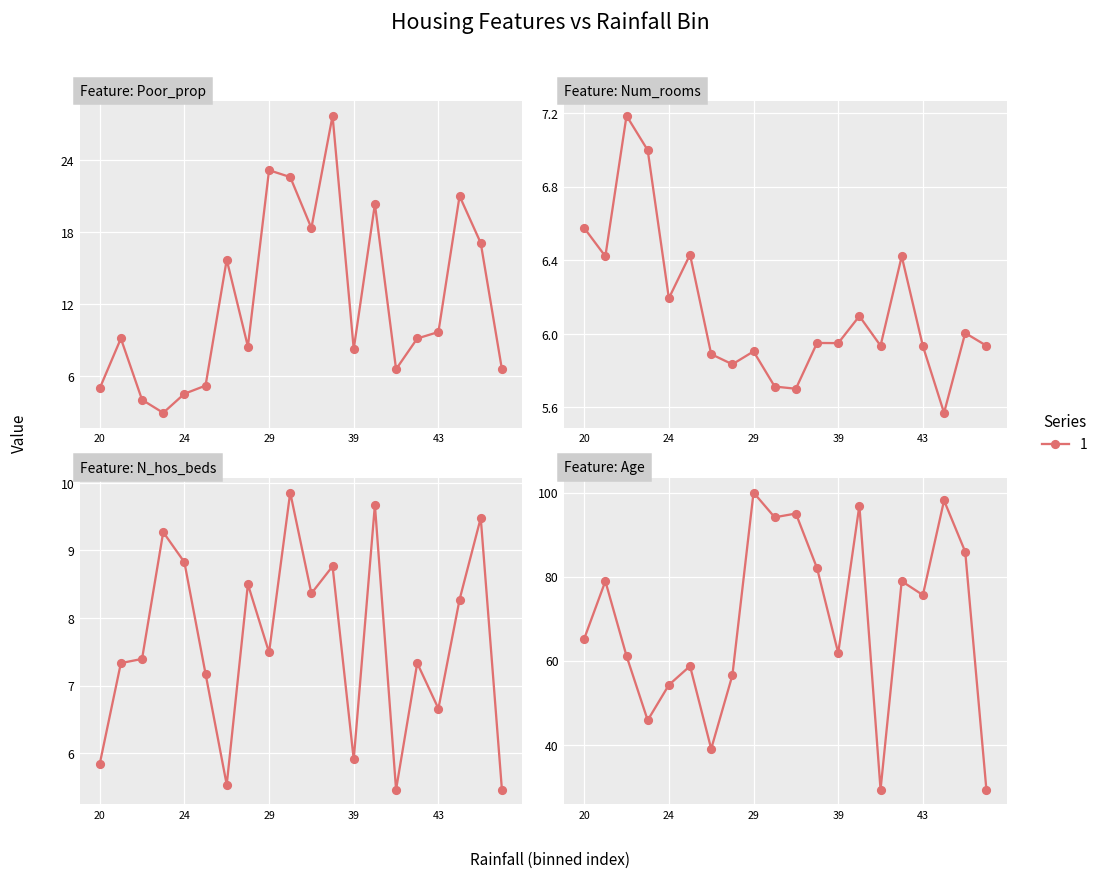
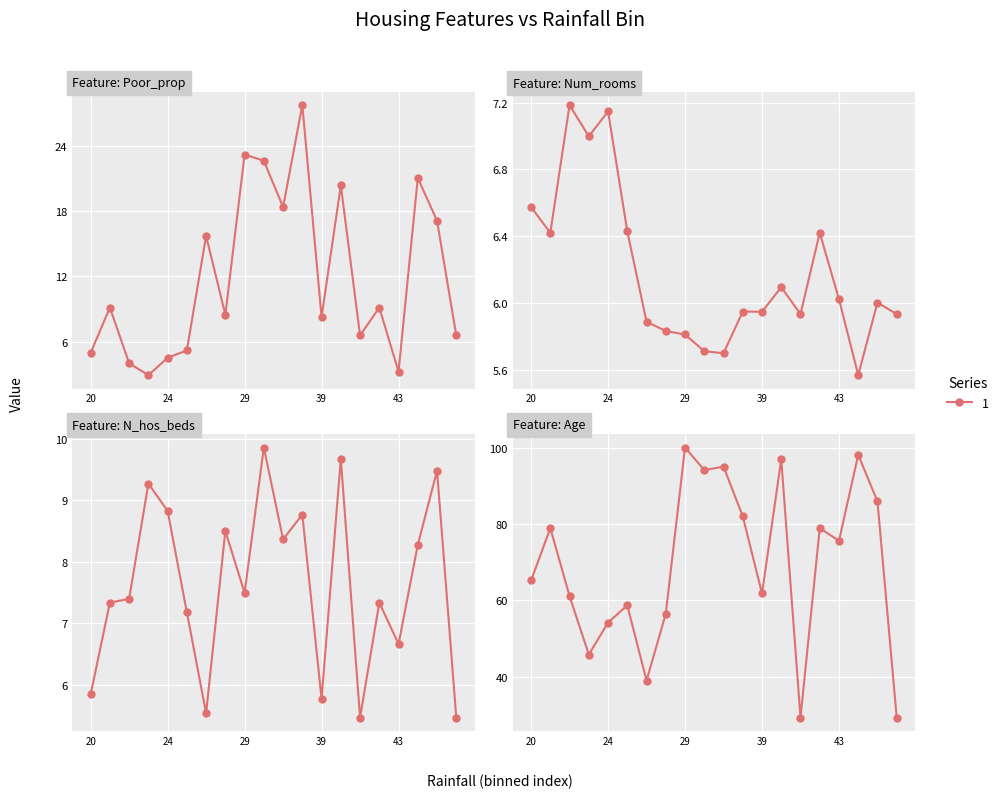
Feature: Poor_prop, 43: 9.7 -> 3.3
Feature: Num_rooms, 24: 6.19 -> 7.15
Feature: Num_rooms, 29: 5.90 -> 5.81
Feature: Num_rooms, 43: 5.93 -> 6.02
Feature: N_hos_beds, 39: 5.9 -> 5.8
